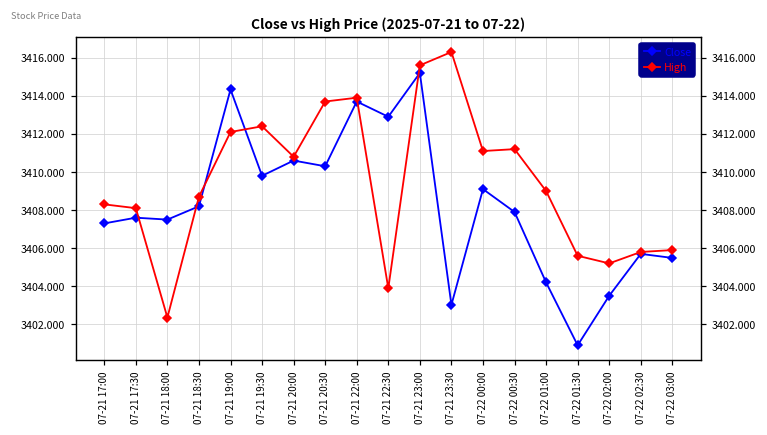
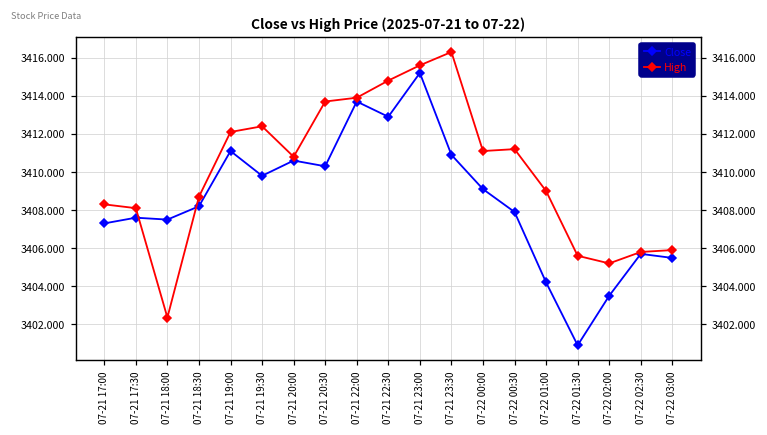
Close, 07-21 19:00: 3414.3 -> 3411.1
High, 07-21 22:30: 3403.9 -> 3414.8
Close, 07-21 23:30: 3403.0 -> 3410.9
